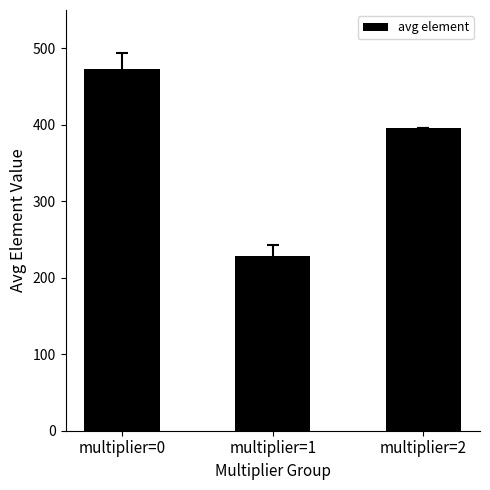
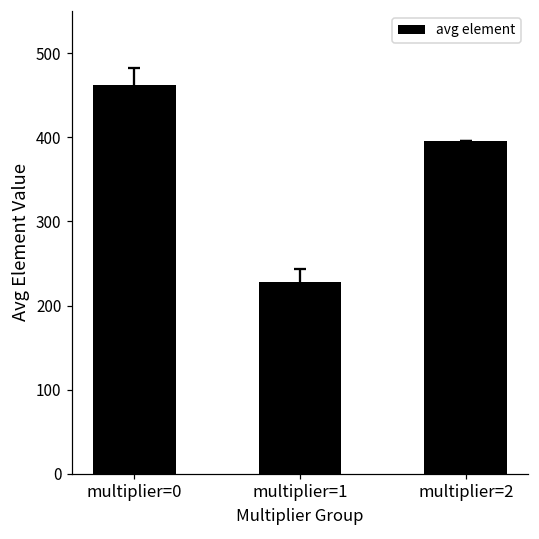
avg element, multiplier=0: 470 -> 460
